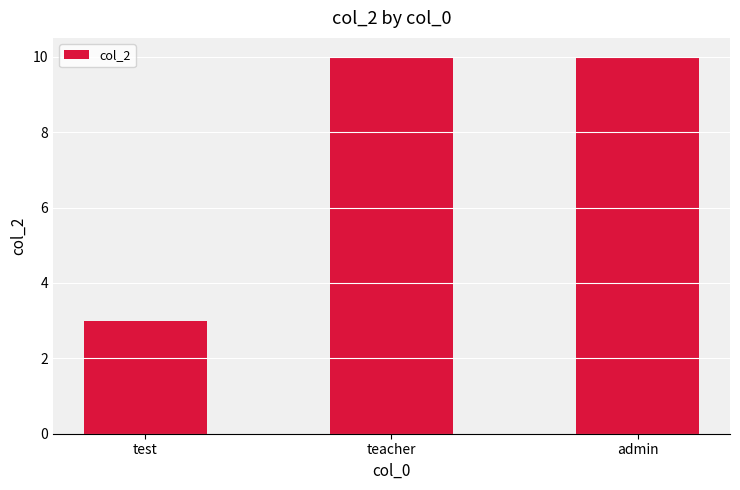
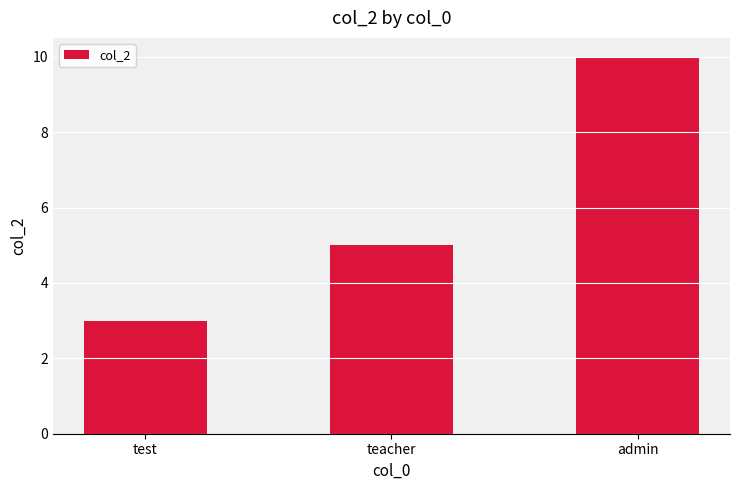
teacher: 10 -> 5
